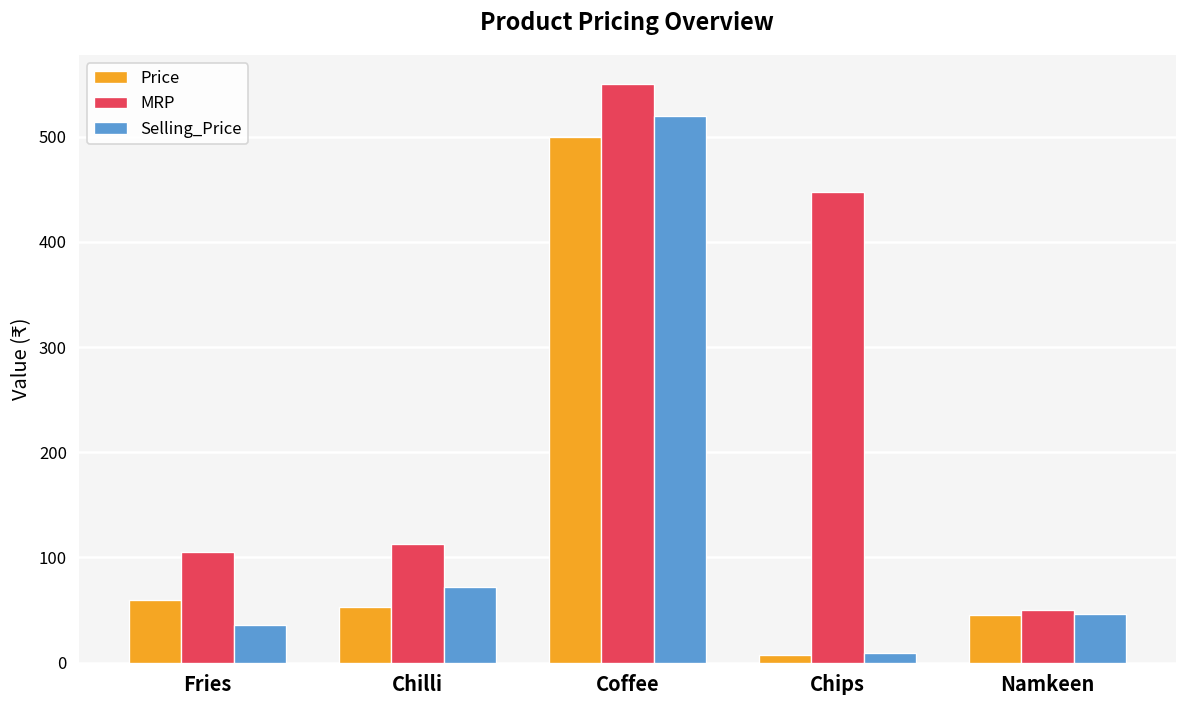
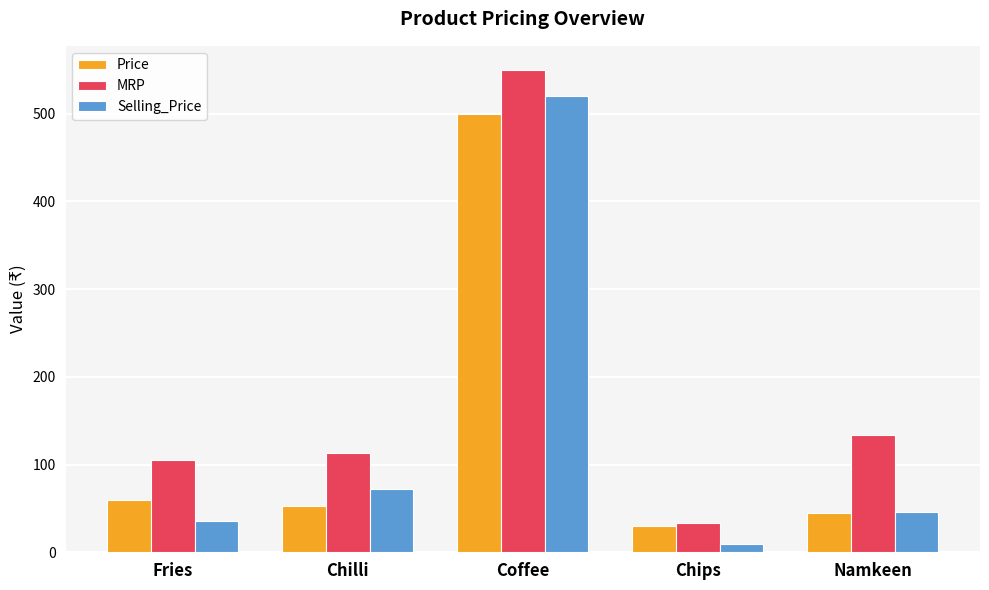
Price, Chips: 10 -> 30
MRP, Chips: 450 -> 30
MRP, Namkeen: 50 -> 130
